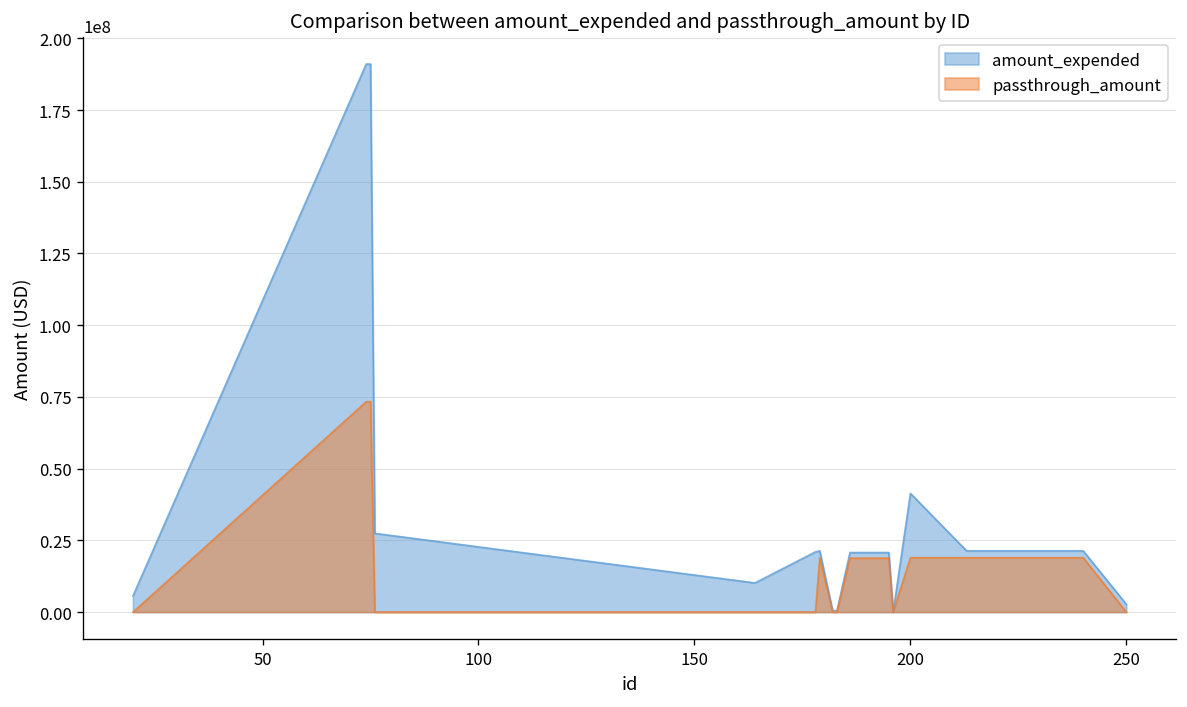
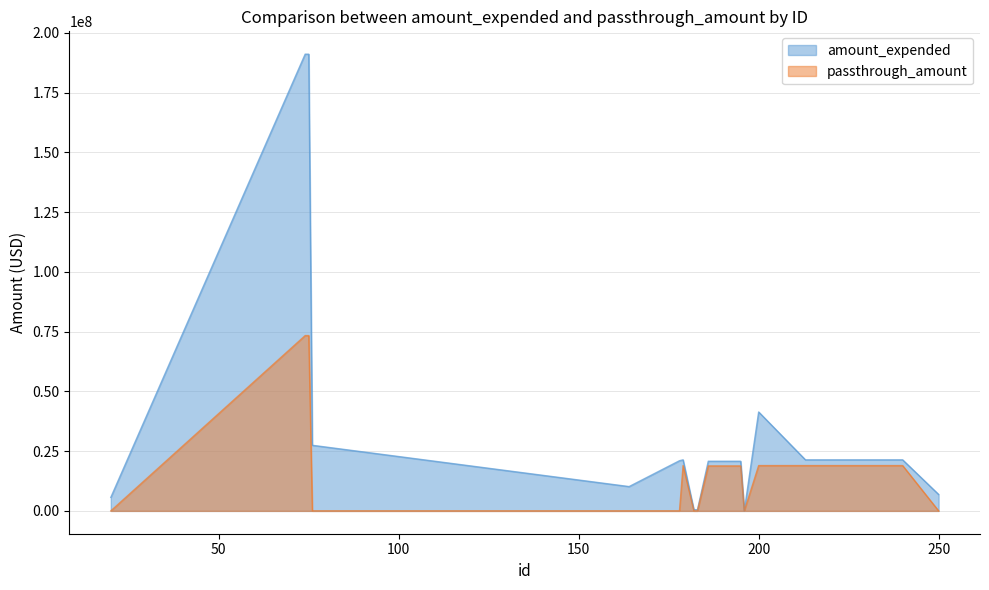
amount_expended, 250: 3000000 -> 7000000
